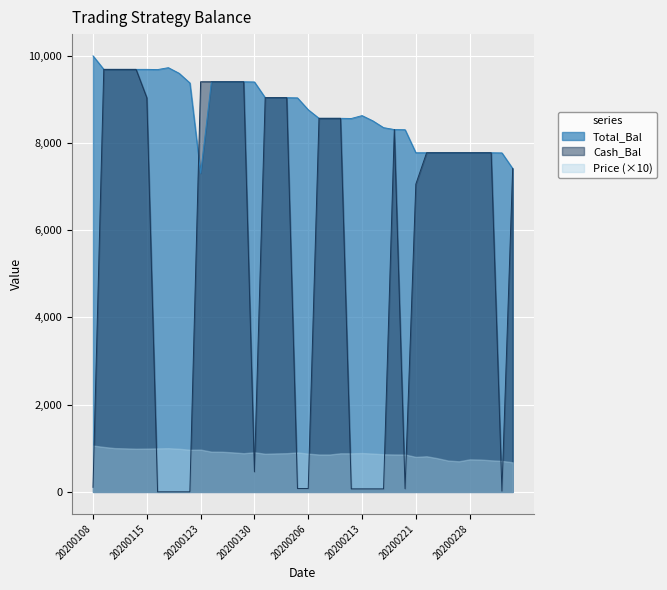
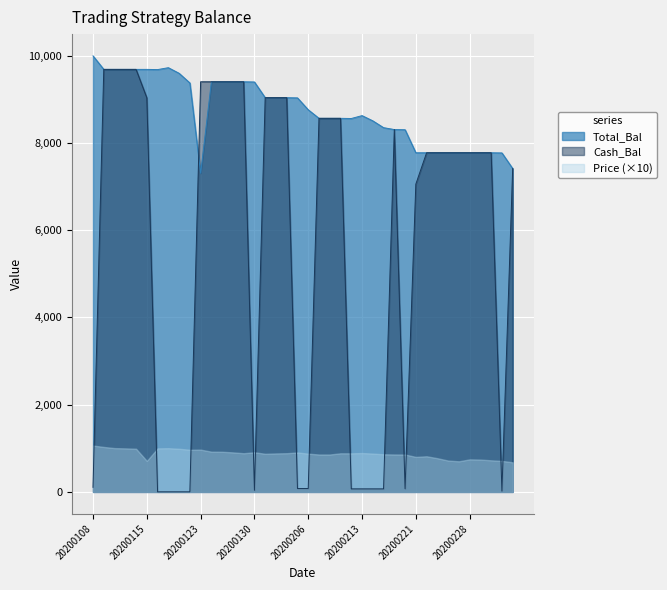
Price (×10), 20200115: 1,000 -> 700
Cash_Bal, 20200130: 500 -> 0
